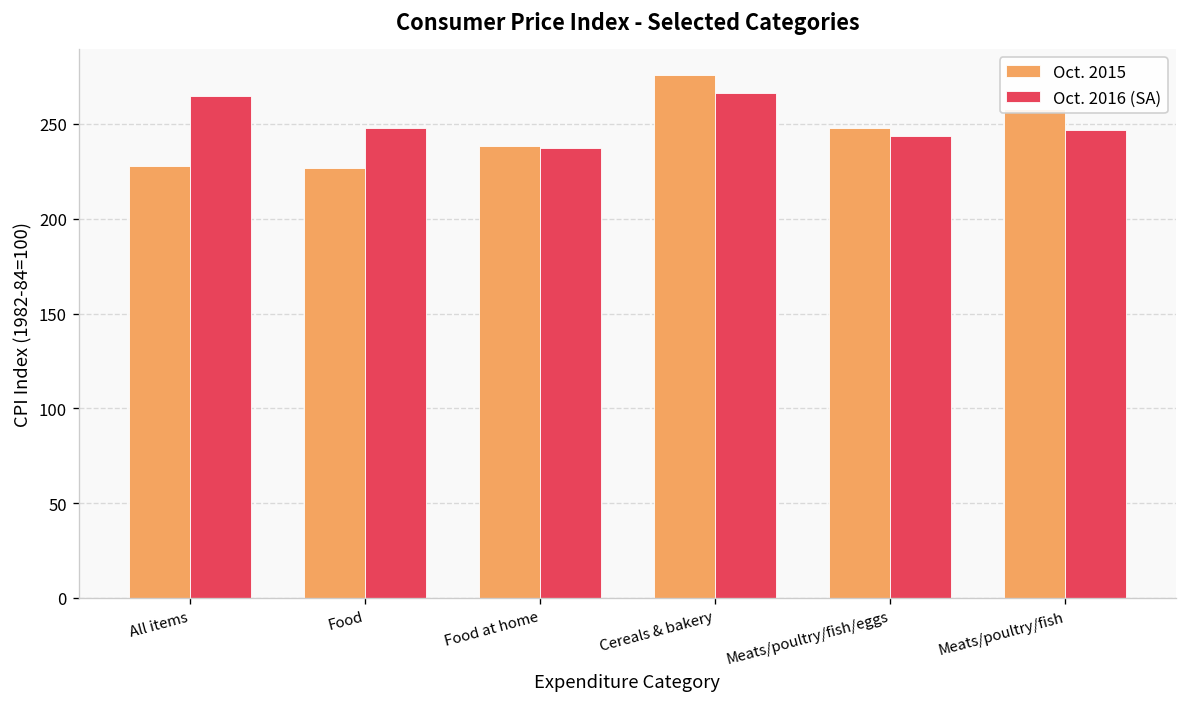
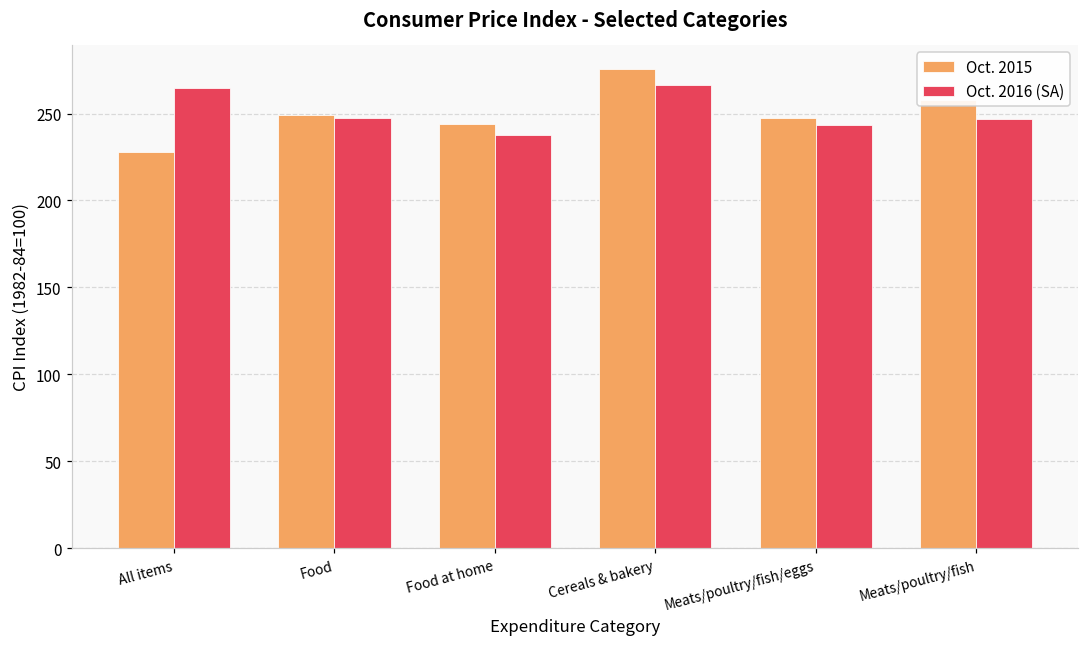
Oct. 2015, Food: 227 -> 249
Oct. 2015, Food at home: 238 -> 244
